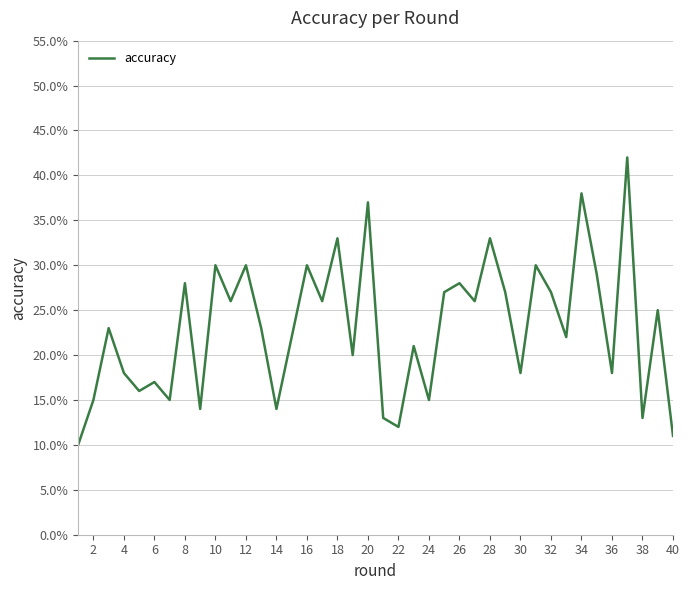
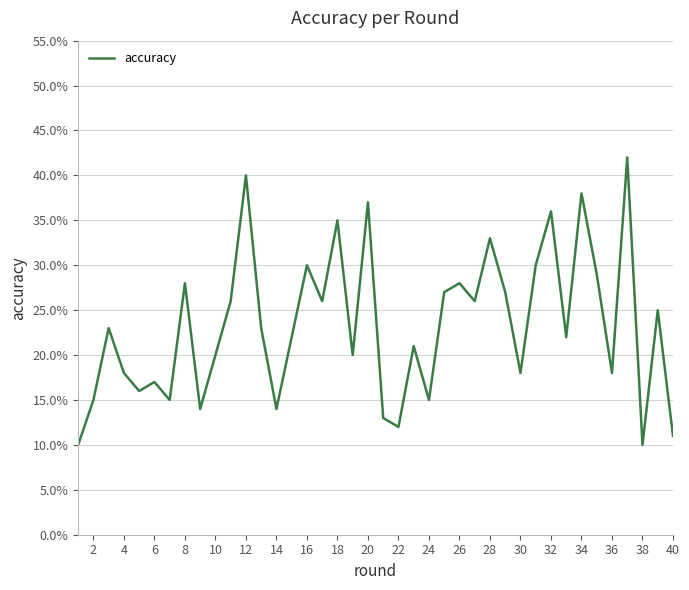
10: 30% -> 20%
12: 30% -> 40%
18: 33% -> 35%
32: 27% -> 36%
38: 13% -> 10%
